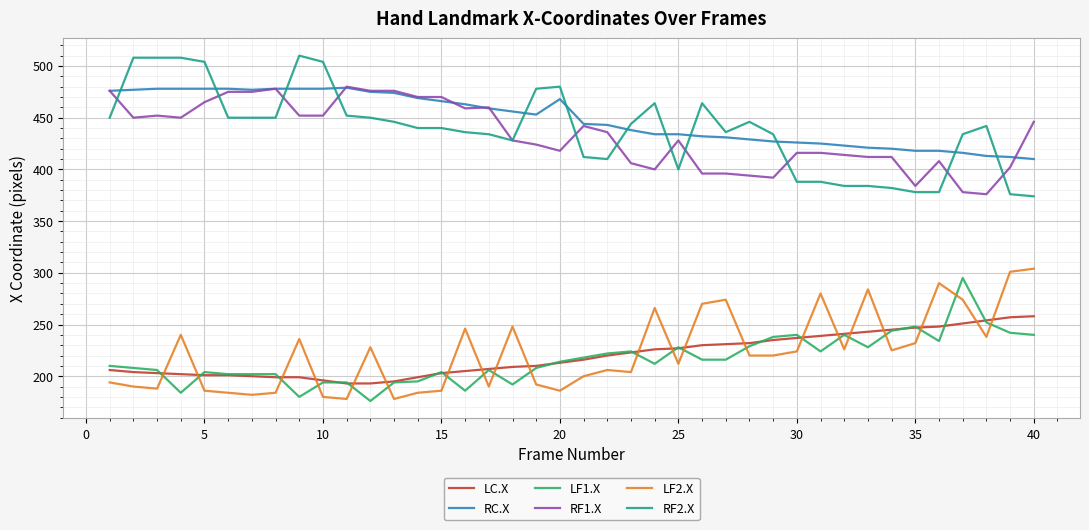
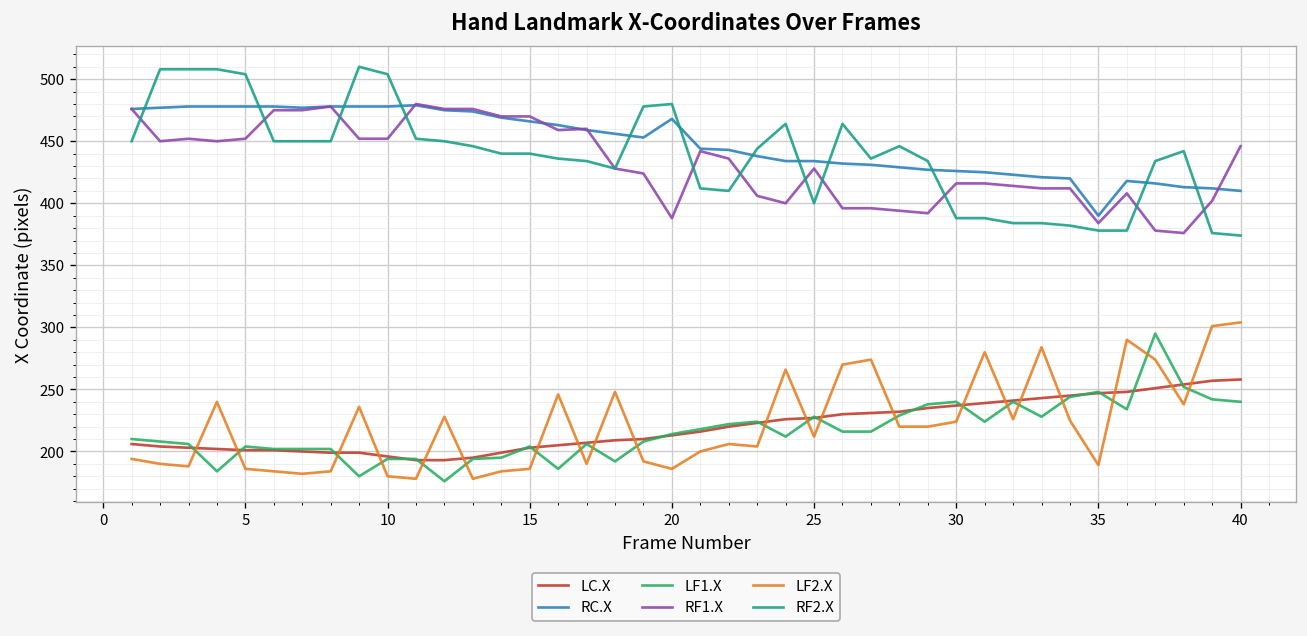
RF1.X, 5: 465 -> 452
RF1.X, 20: 418 -> 388
RC.X, 35: 418 -> 390
LF2.X, 35: 232 -> 189
